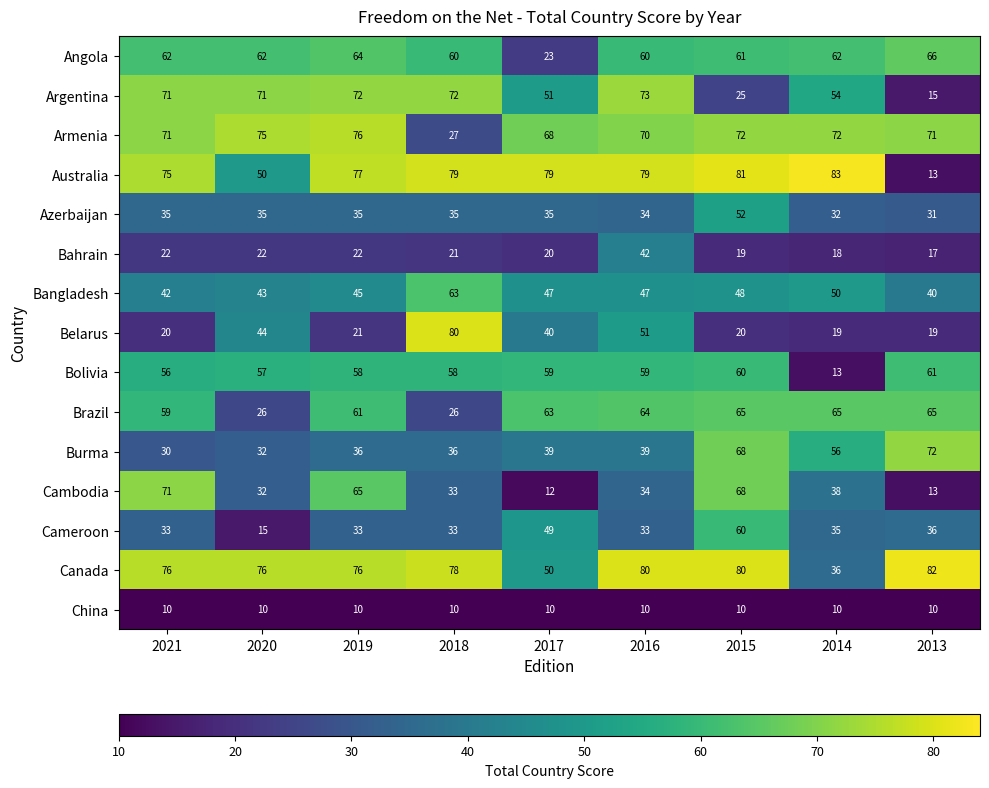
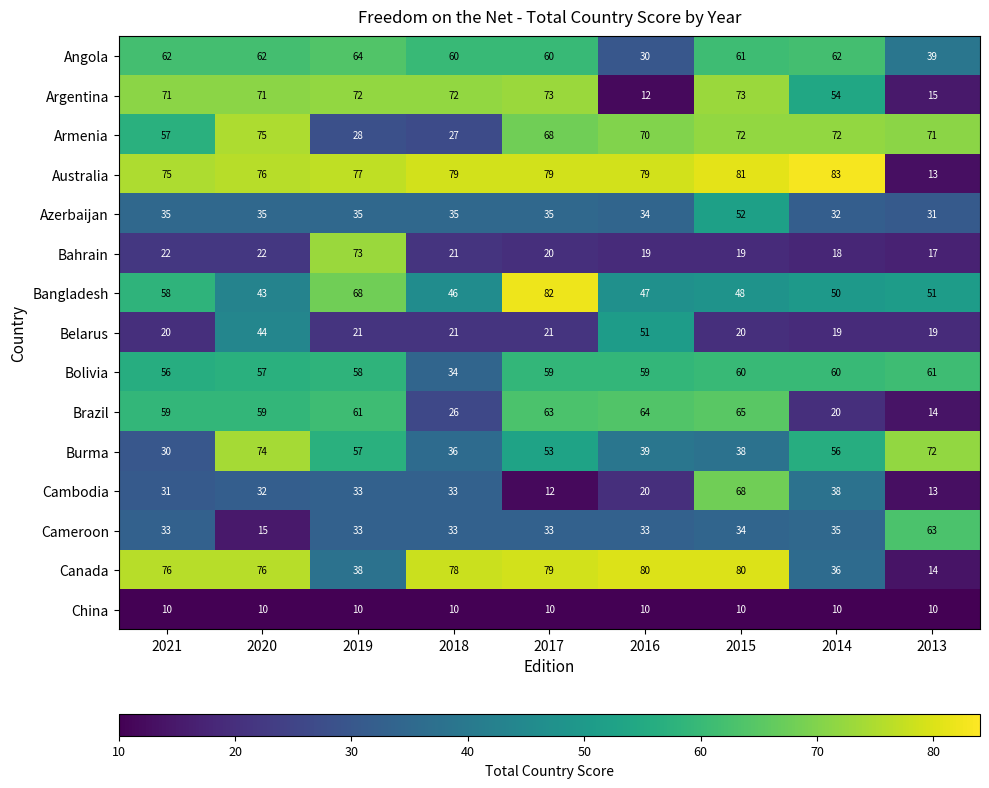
Angola, 2017: 23 -> 60
Angola, 2016: 60 -> 30
Angola, 2013: 66 -> 39
Argentina, 2017: 51 -> 73
Argentina, 2016: 73 -> 12
Argentina, 2015: 25 -> 73
Armenia, 2021: 71 -> 57
Armenia, 2019: 76 -> 28
Australia, 2020: 50 -> 76
Bahrain, 2019: 22 -> 73
Bahrain, 2016: 42 -> 19
Bangladesh, 2021: 42 -> 58
Bangladesh, 2019: 45 -> 68
Bangladesh, 2018: 63 -> 46
Bangladesh, 2017: 47 -> 82
Bangladesh, 2013: 40 -> 51
Belarus, 2018: 80 -> 21
Belarus, 2017: 40 -> 21
Bolivia, 2018: 58 -> 34
Bolivia, 2014: 13 -> 60
Brazil, 2020: 26 -> 59
Brazil, 2014: 65 -> 20
Brazil, 2013: 65 -> 14
Burma, 2020: 32 -> 74
Burma, 2019: 36 -> 57
Burma, 2017: 39 -> 53
Burma, 2015: 68 -> 38
Cambodia, 2021: 71 -> 31
Cambodia, 2019: 65 -> 33
Cambodia, 2016: 34 -> 20
Cameroon, 2017: 49 -> 33
Cameroon, 2015: 60 -> 34
Cameroon, 2013: 36 -> 63
Canada, 2019: 76 -> 38
Canada, 2017: 50 -> 79
Canada, 2013: 82 -> 14
